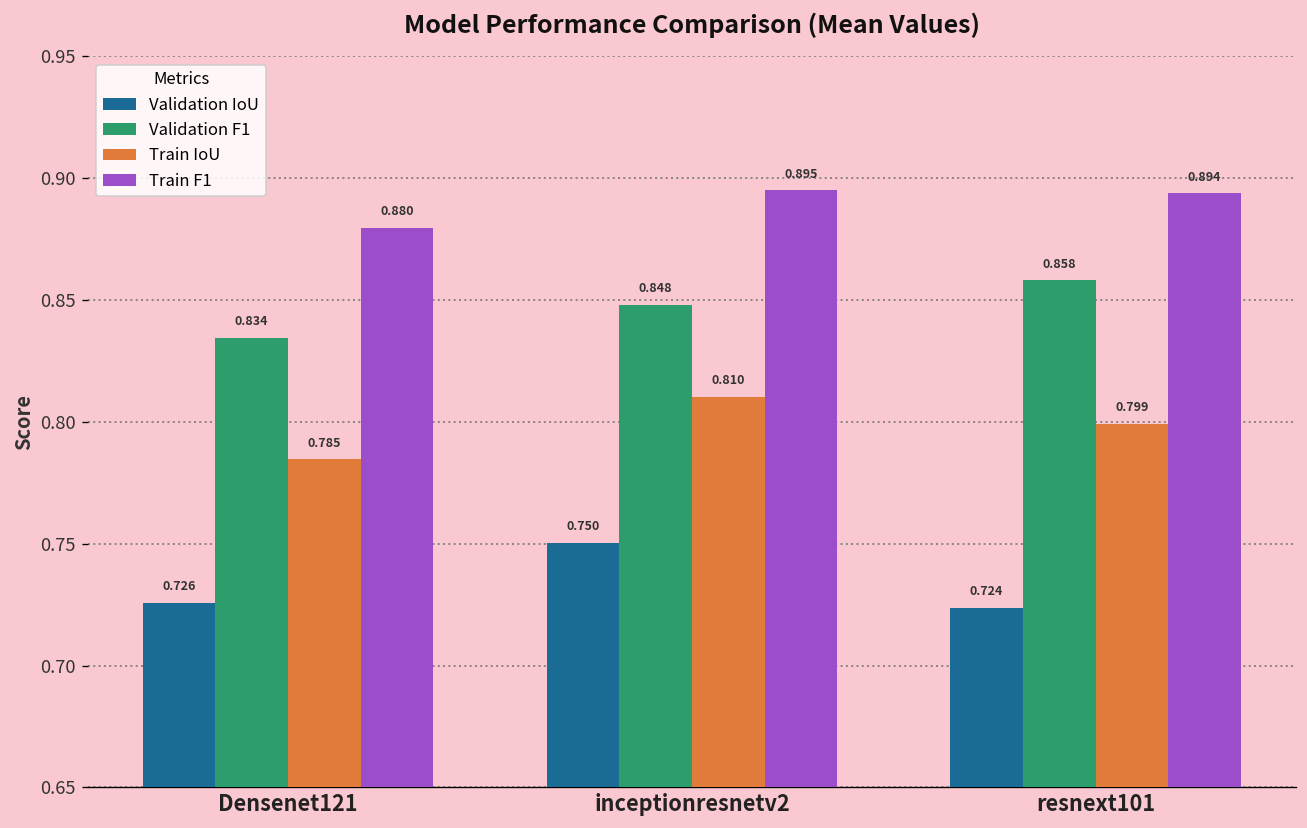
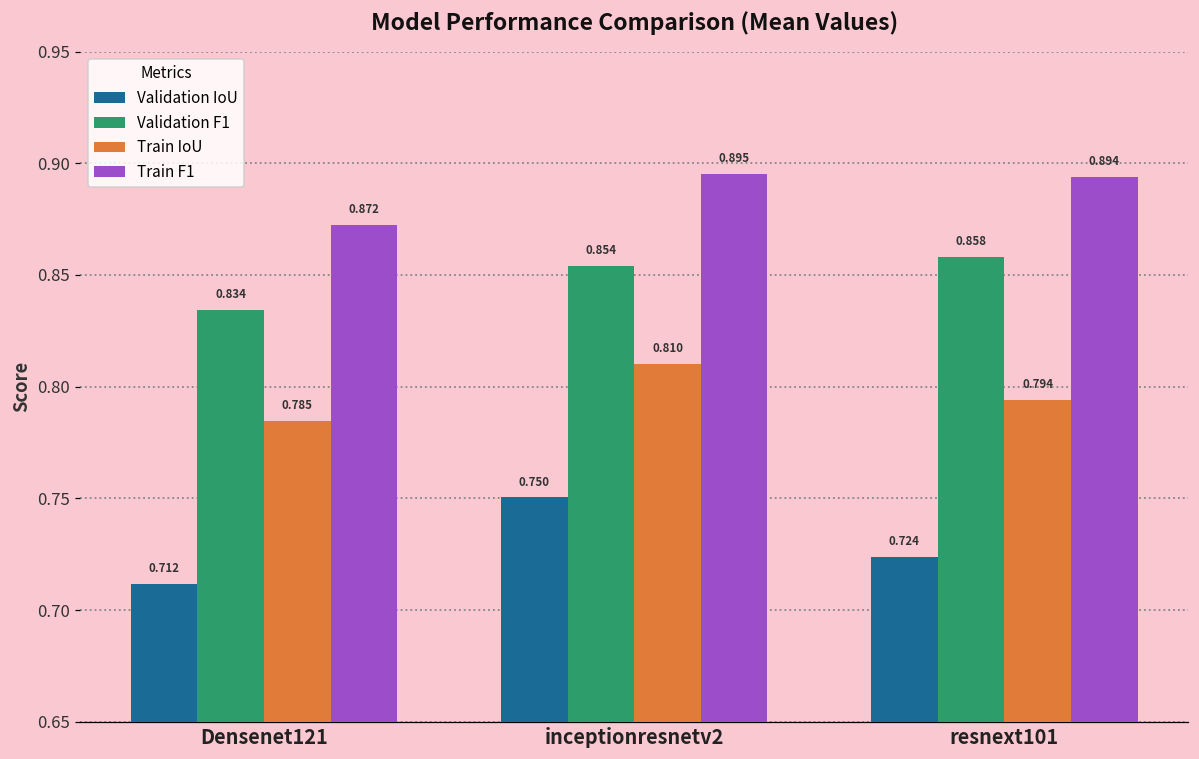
Validation IoU, Densenet121: 0.726 -> 0.712
Train F1, Densenet121: 0.880 -> 0.872
Validation F1, inceptionresnetv2: 0.848 -> 0.854
Train IoU, resnext101: 0.799 -> 0.794
